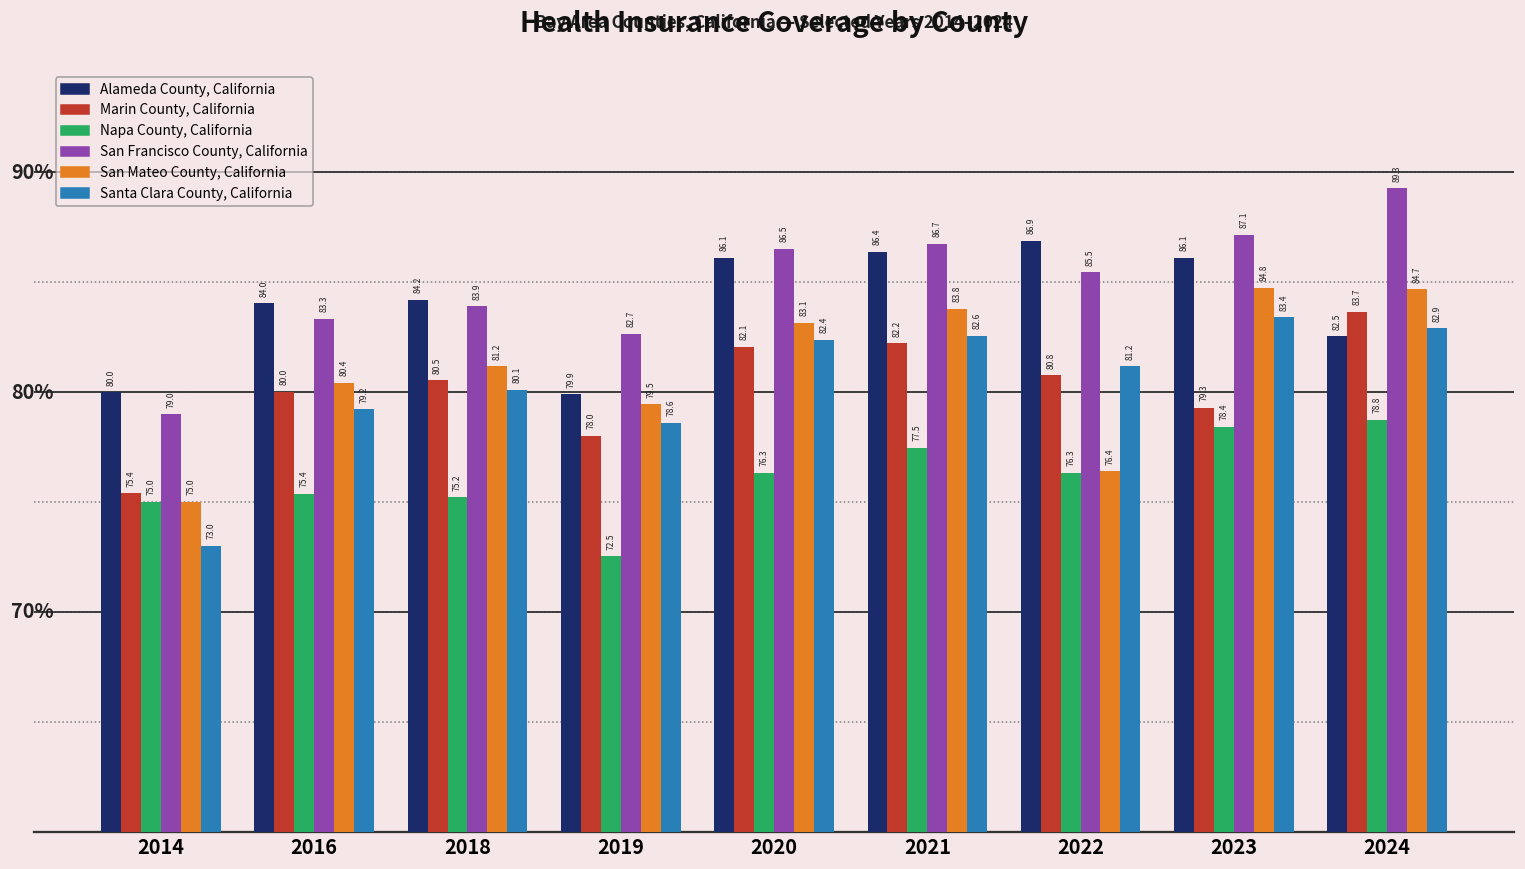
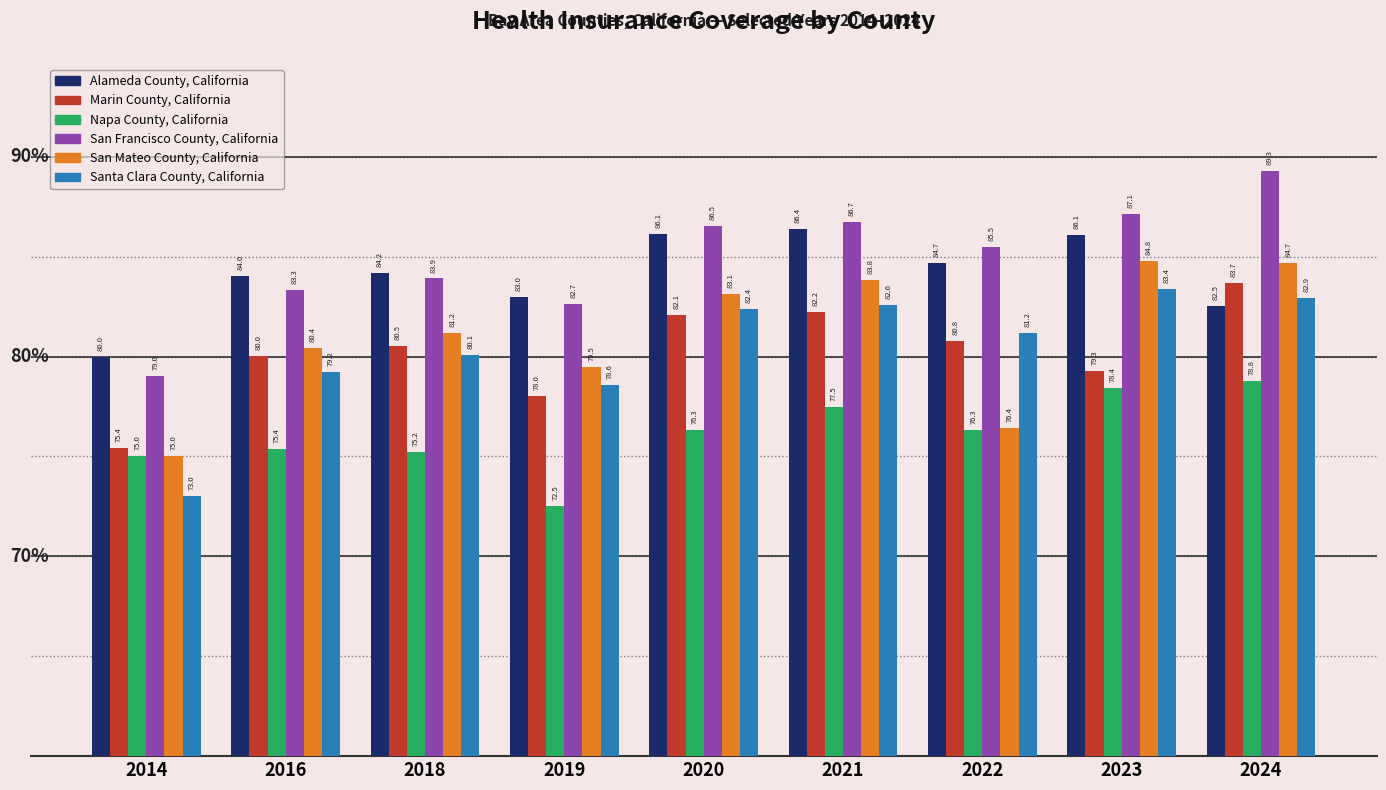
Alameda County, California, 2019: 79.9 -> 83.0
Alameda County, California, 2022: 86.9 -> 84.7
